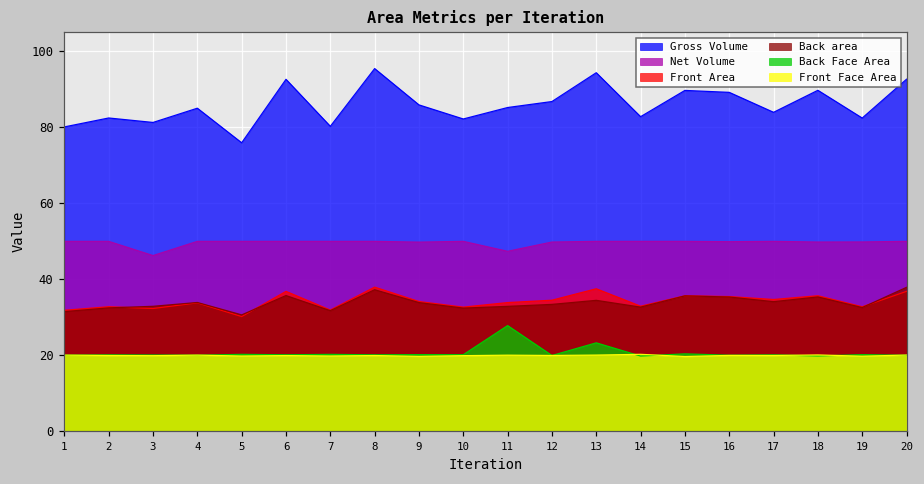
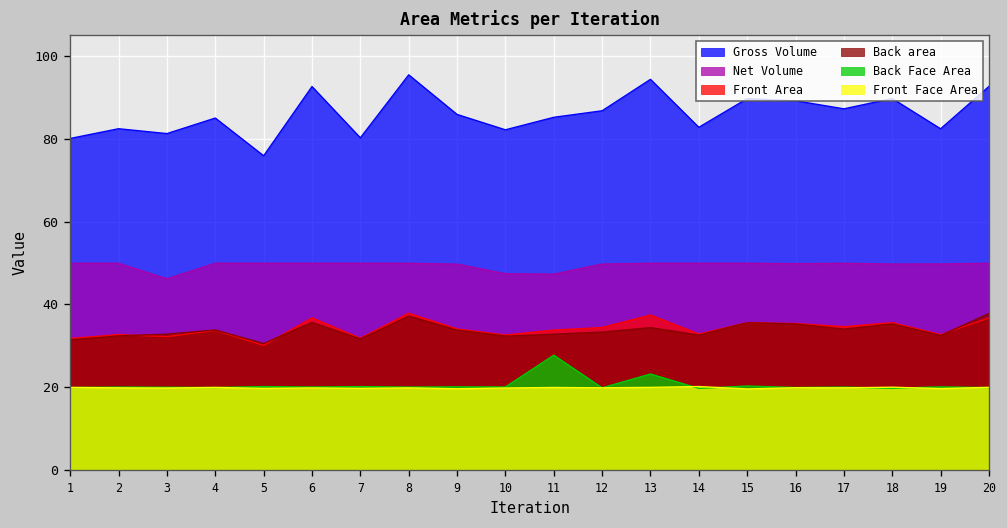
Net Volume, 10: 50 -> 47
Gross Volume, 17: 84 -> 87
